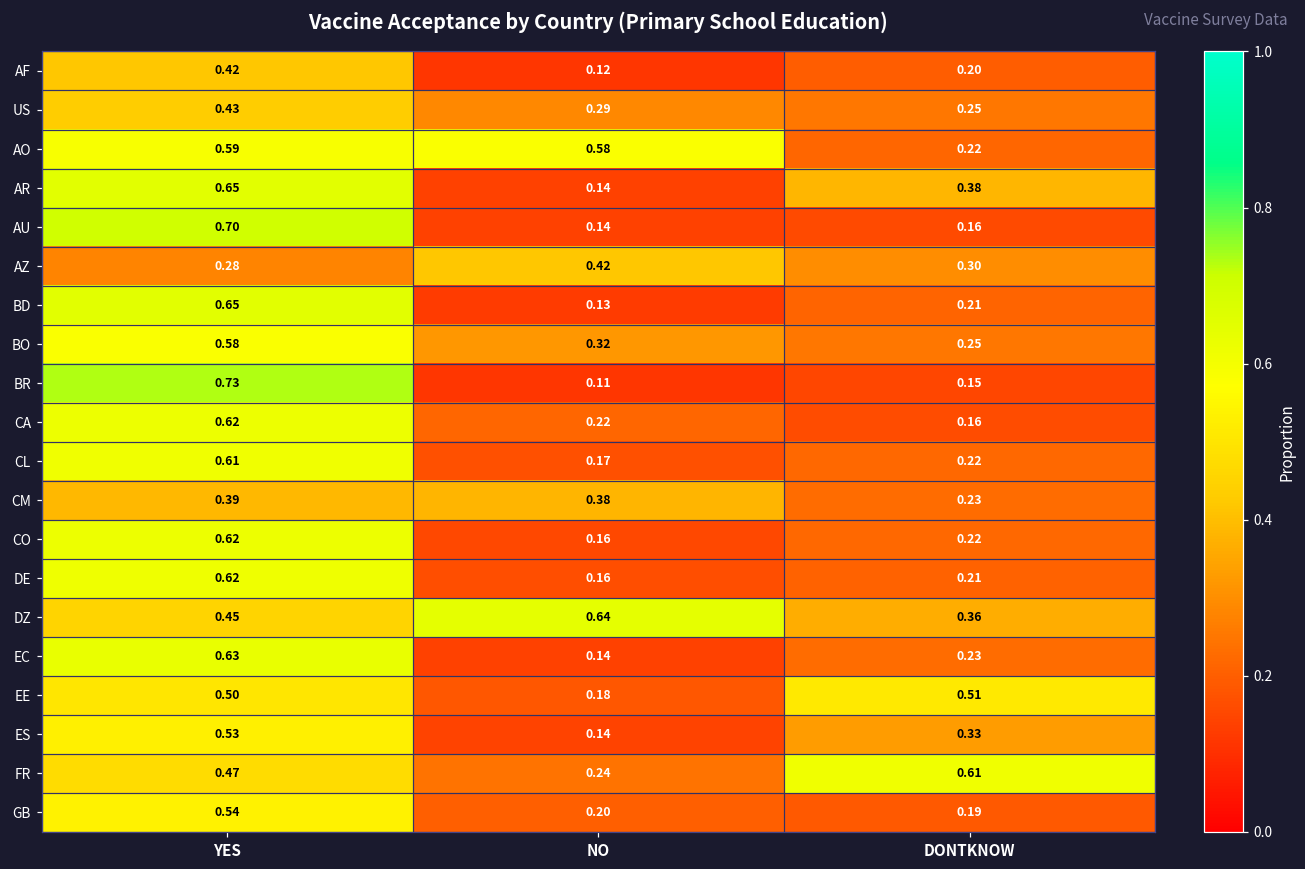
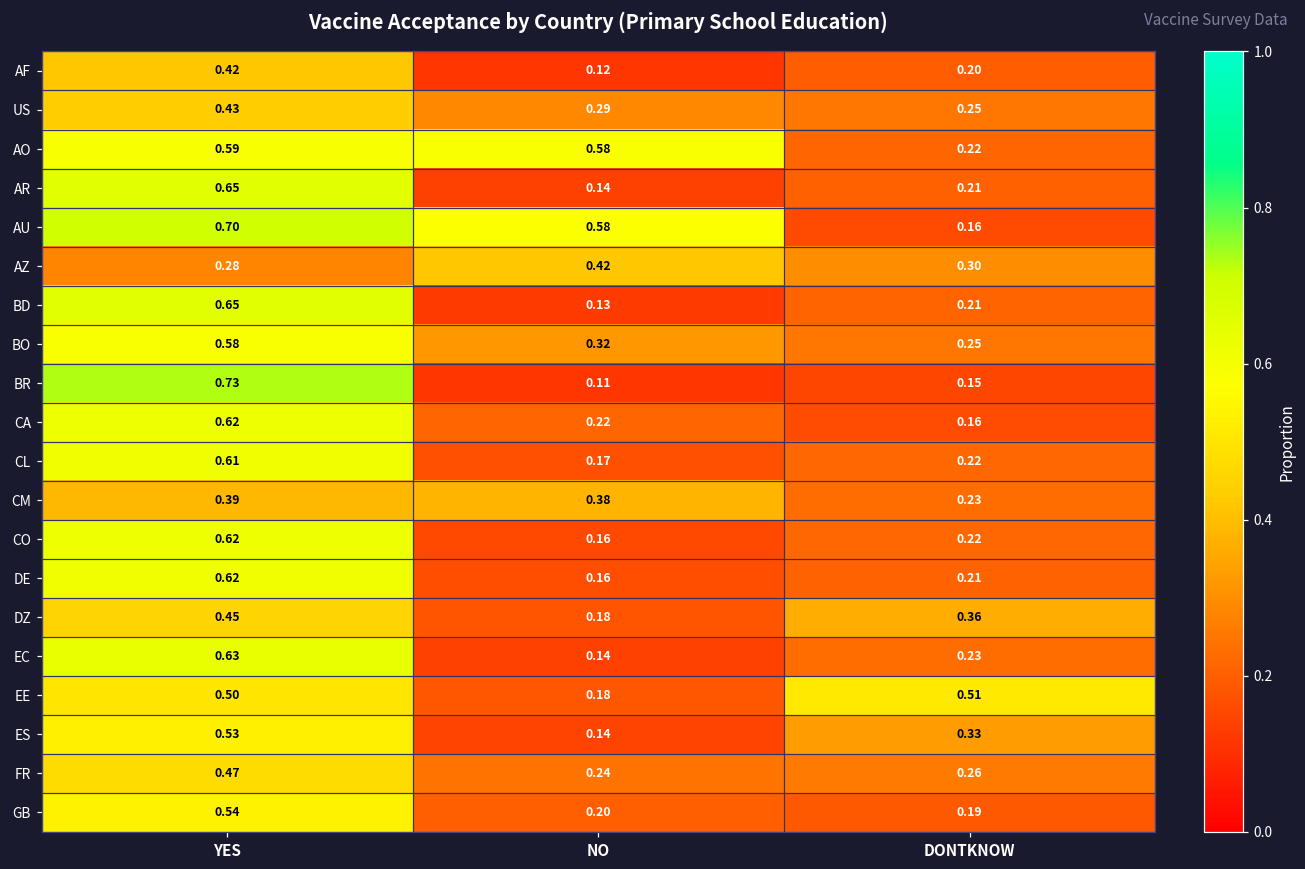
AR, DONTKNOW: 0.38 -> 0.21
AU, NO: 0.14 -> 0.58
DZ, NO: 0.64 -> 0.18
FR, DONTKNOW: 0.61 -> 0.26
